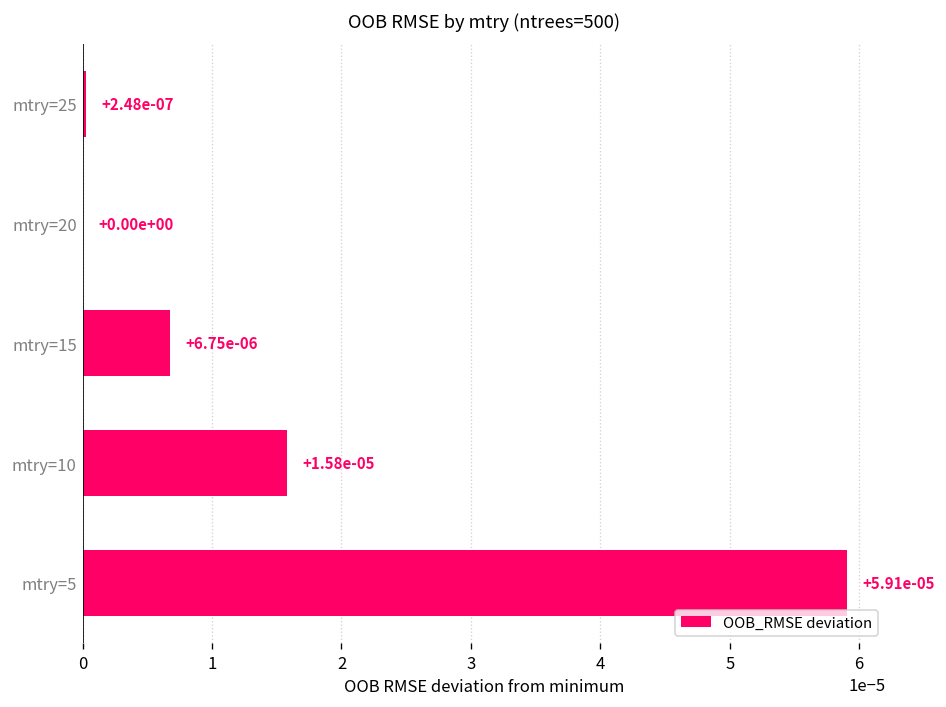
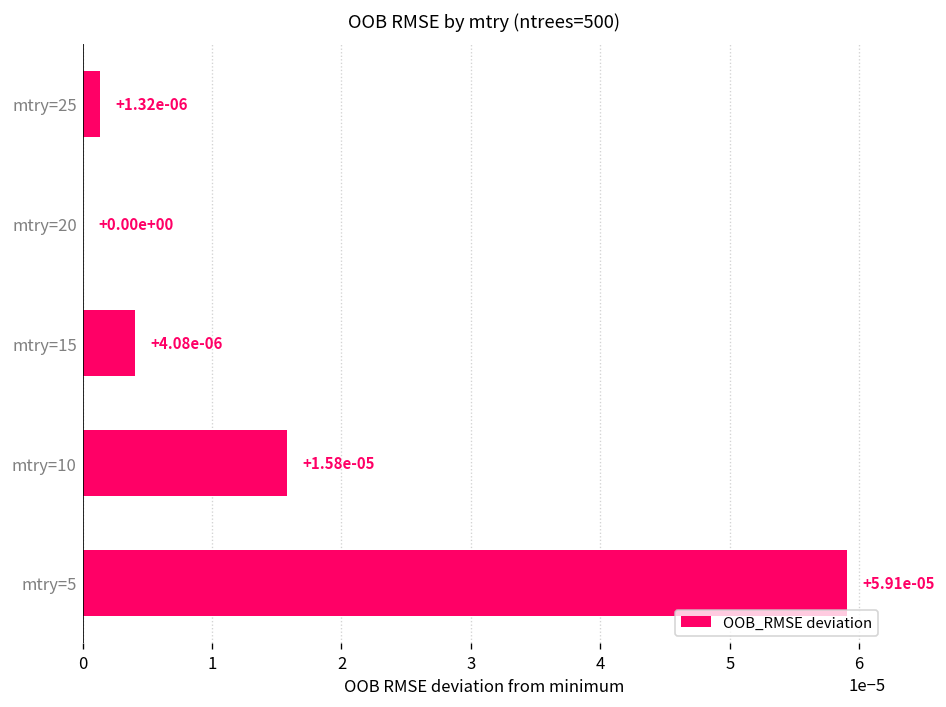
mtry=25: +2.48e-07 -> +1.32e-06
mtry=15: +6.75e-06 -> +4.08e-06
